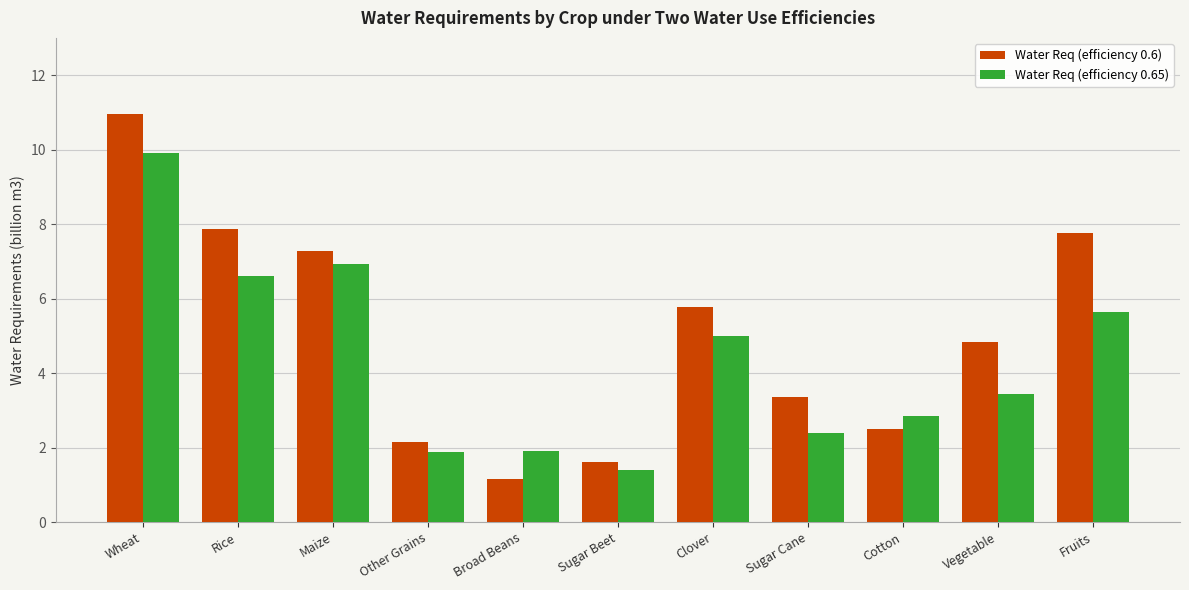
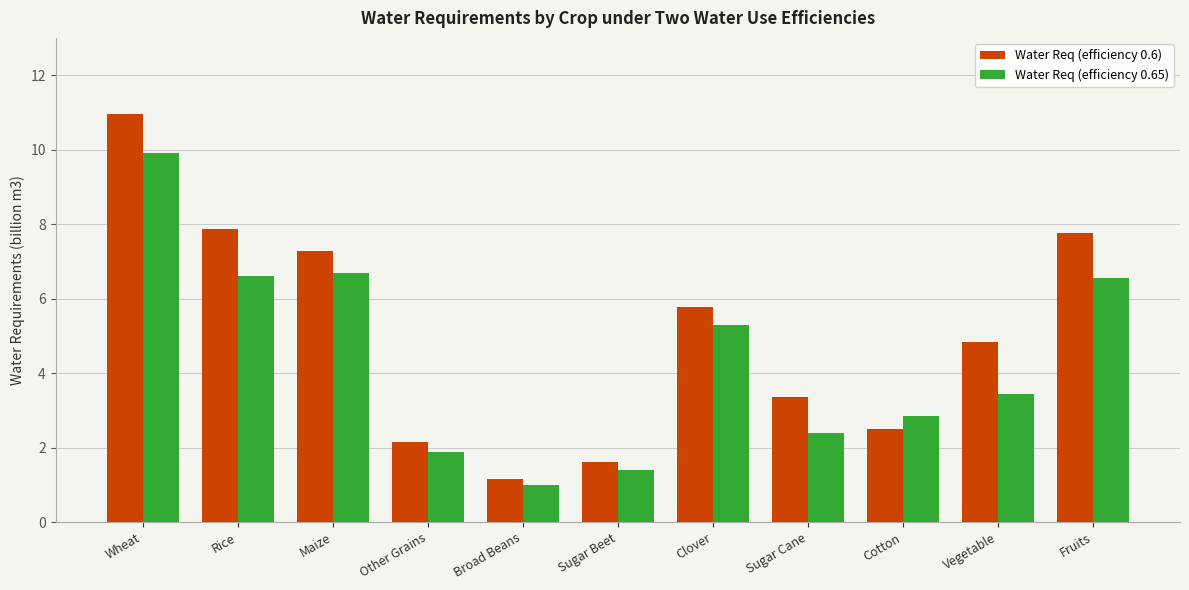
Water Req (efficiency 0.65), Maize: 6.9 -> 6.7
Water Req (efficiency 0.65), Broad Beans: 1.9 -> 1.0
Water Req (efficiency 0.65), Clover: 5.0 -> 5.3
Water Req (efficiency 0.65), Fruits: 5.7 -> 6.6
